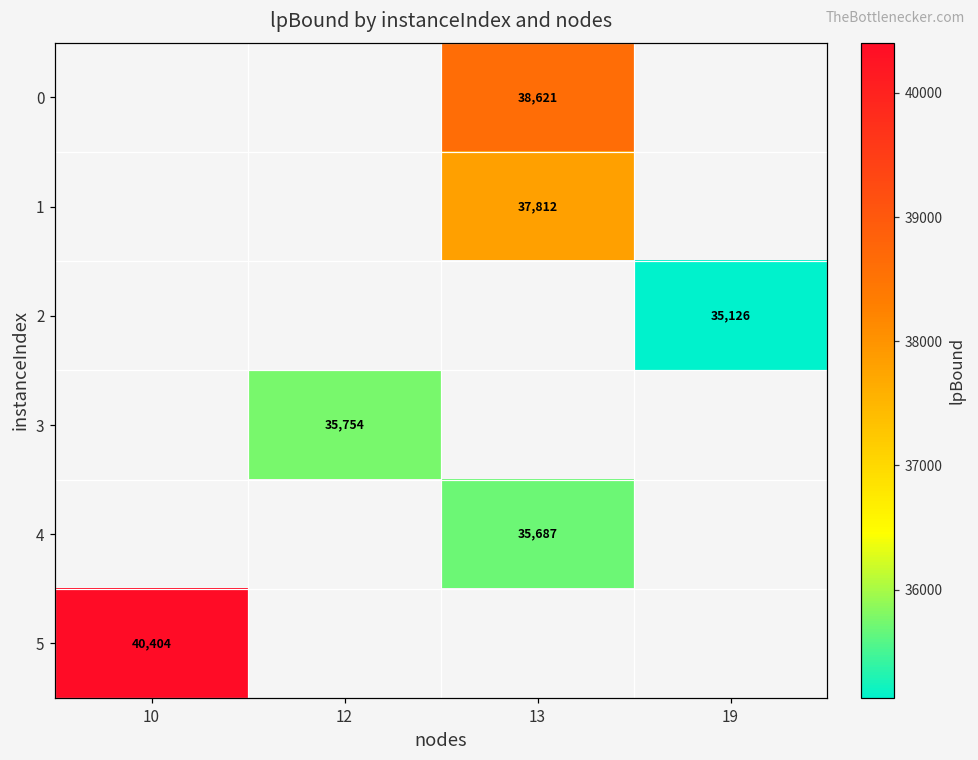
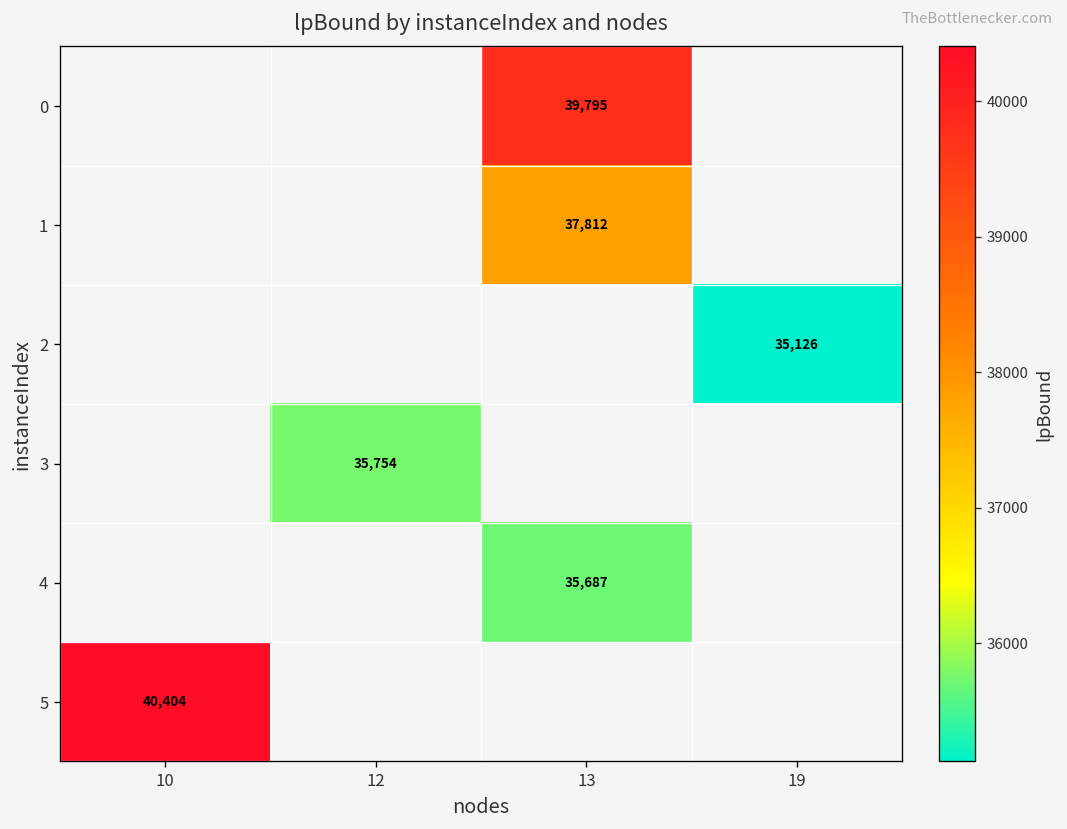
0, 13: 38,621 -> 39,795
